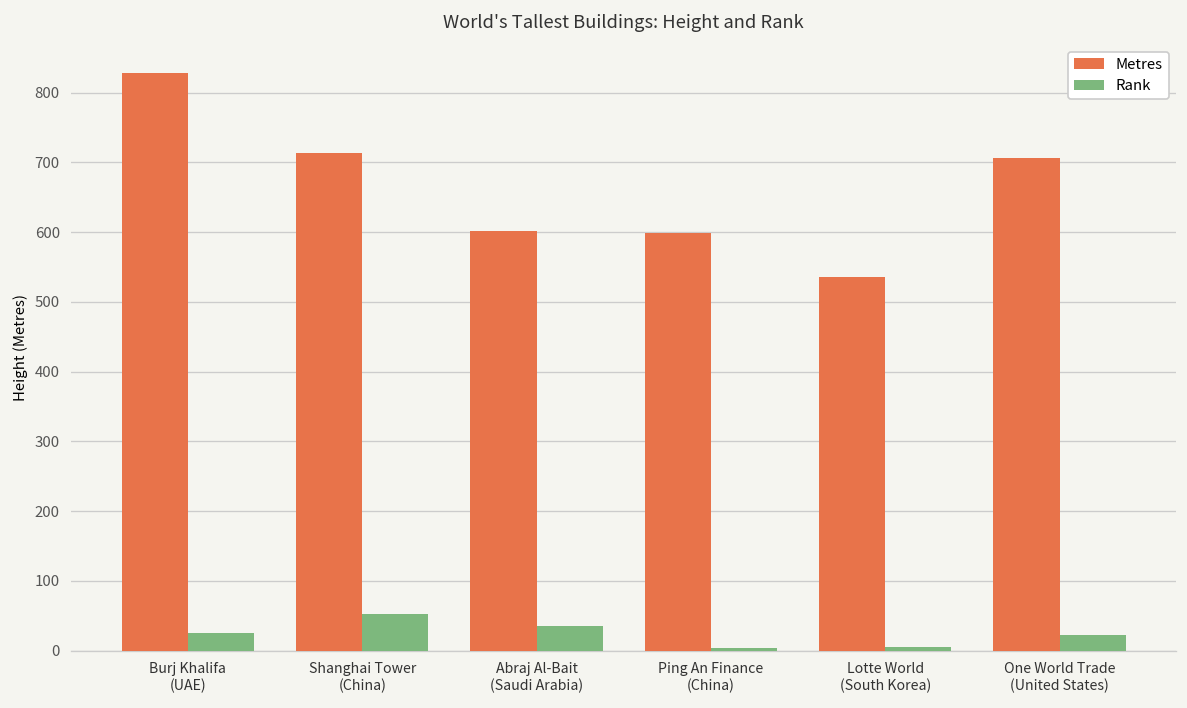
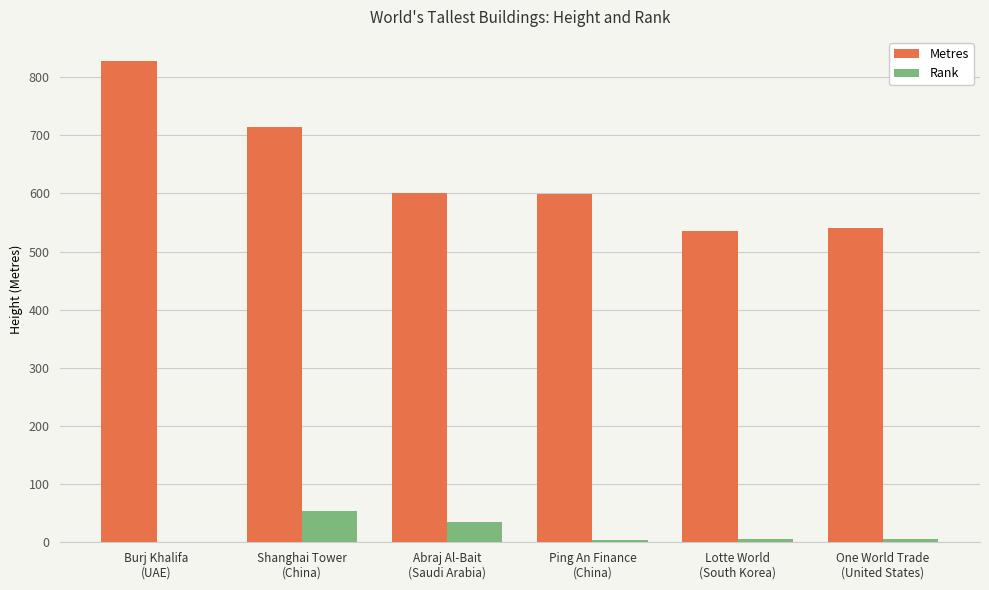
Rank, Burj Khalifa (UAE): 30 -> 0
Metres, One World Trade (United States): 710 -> 540
Rank, One World Trade (United States): 20 -> 10
